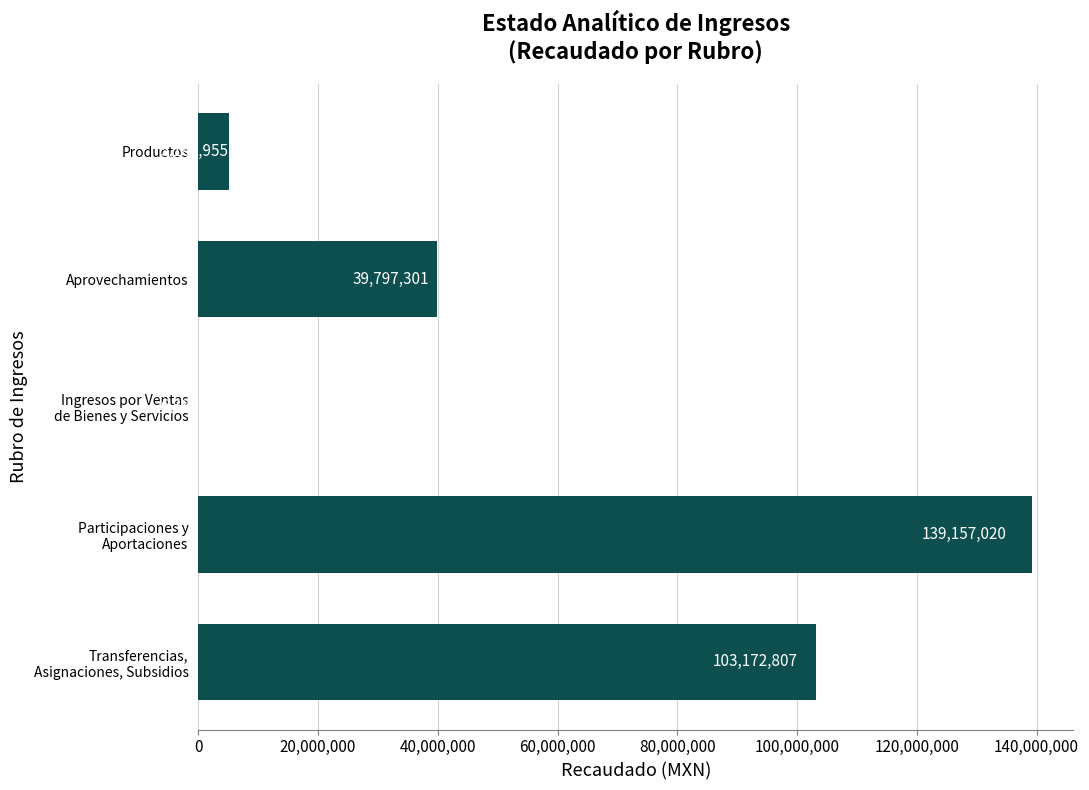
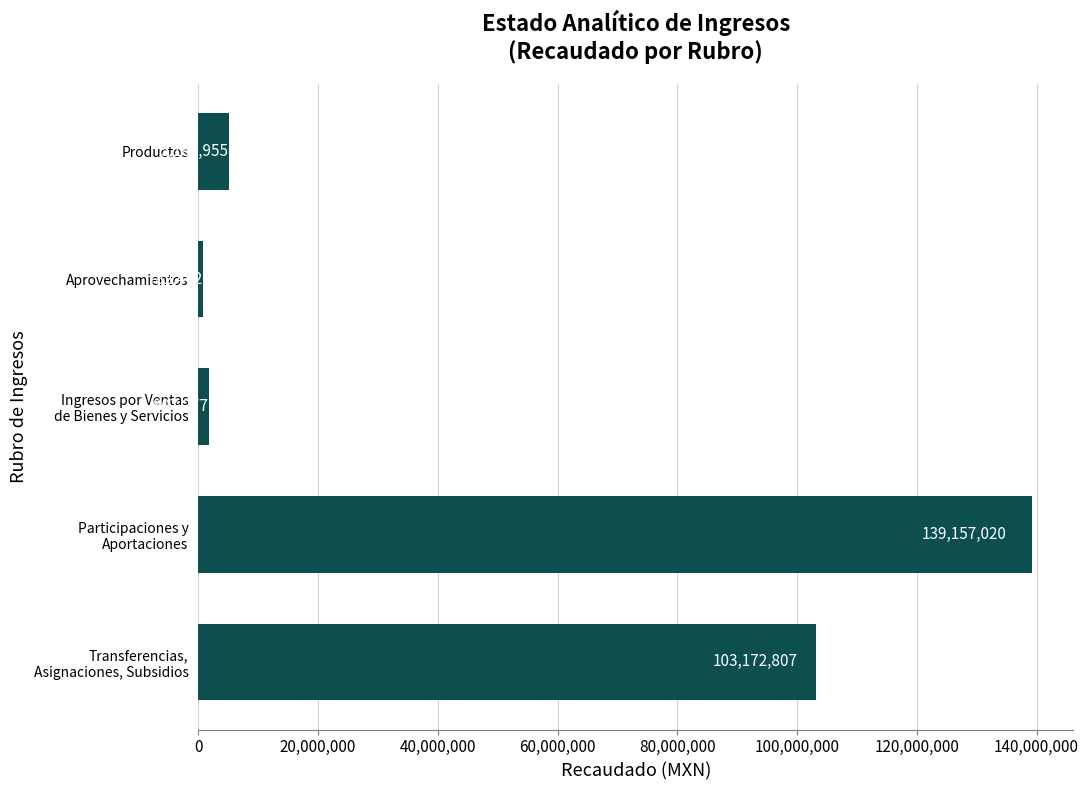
Aprovechamientos: 40,000,000 -> 1,000,000
Ingresos por Ventas de Bienes y Servicios: 0 -> 2,000,000
